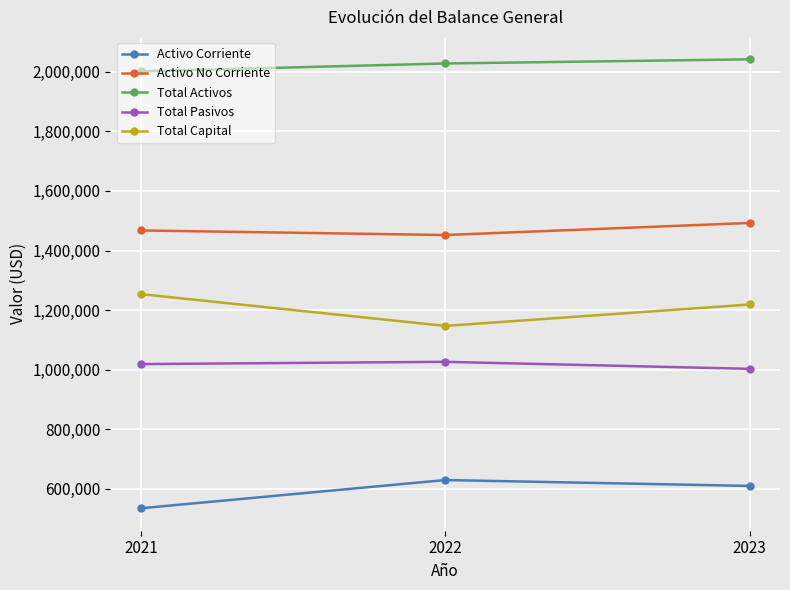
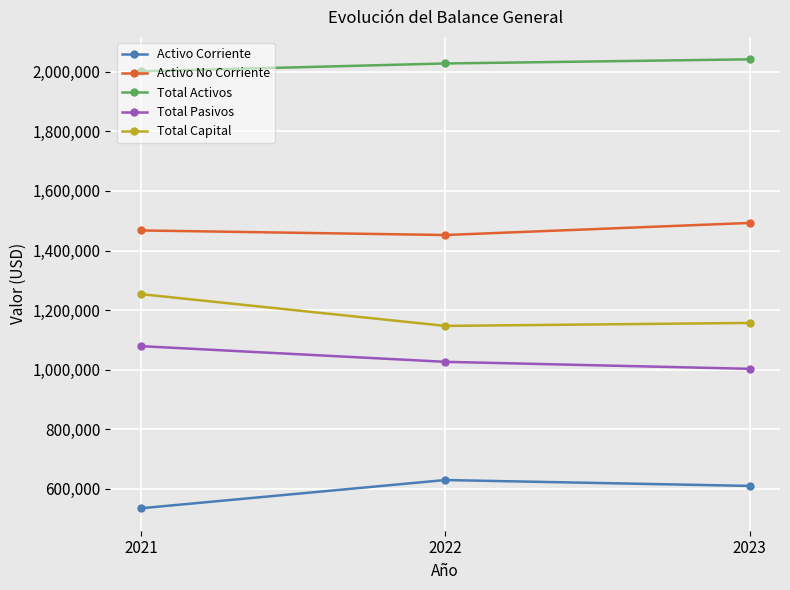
Total Pasivos, 2021: 1,020,000 -> 1,080,000
Total Capital, 2023: 1,220,000 -> 1,160,000
